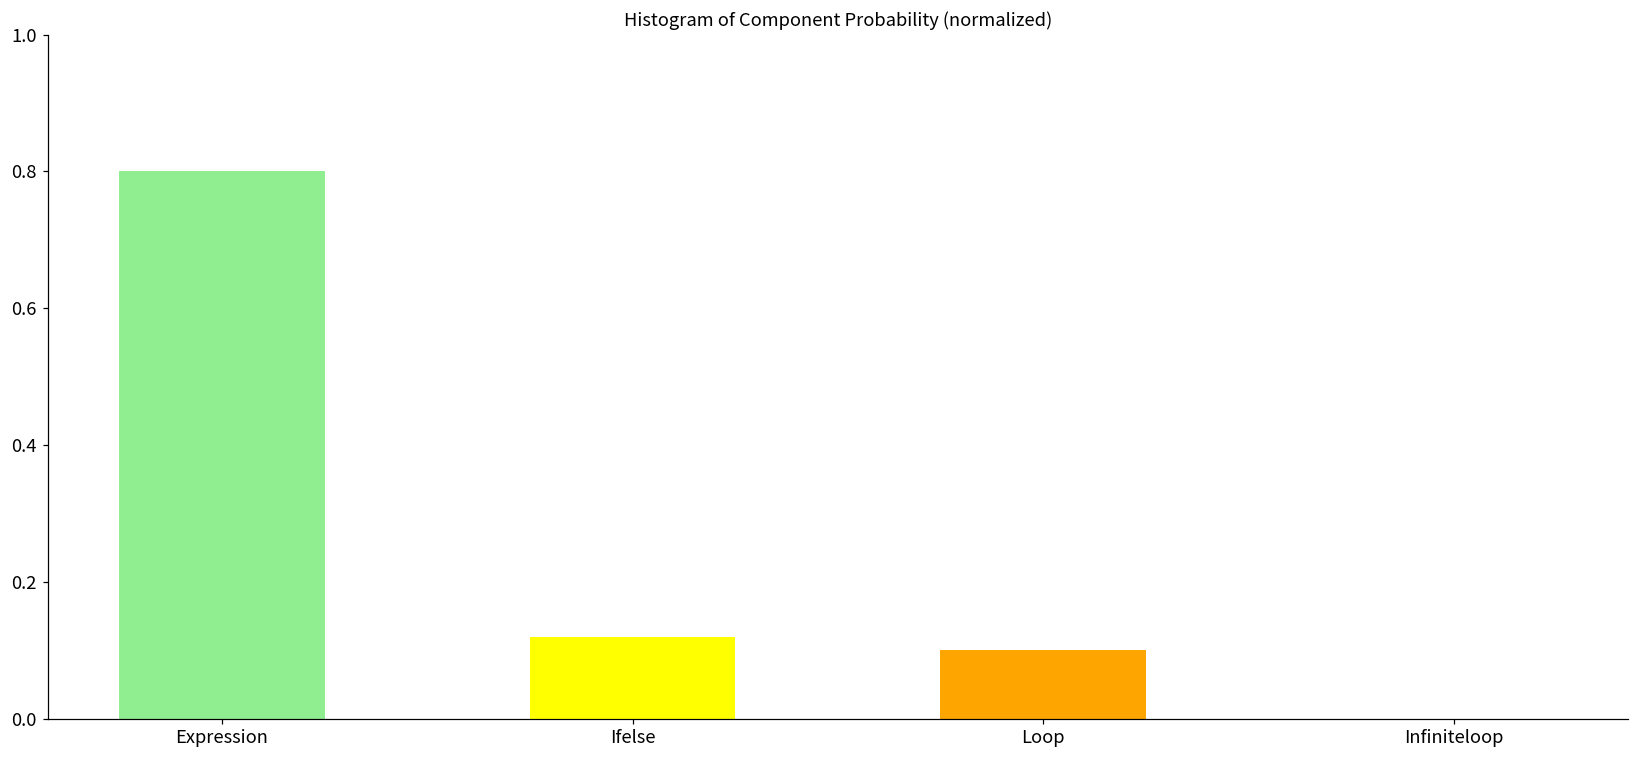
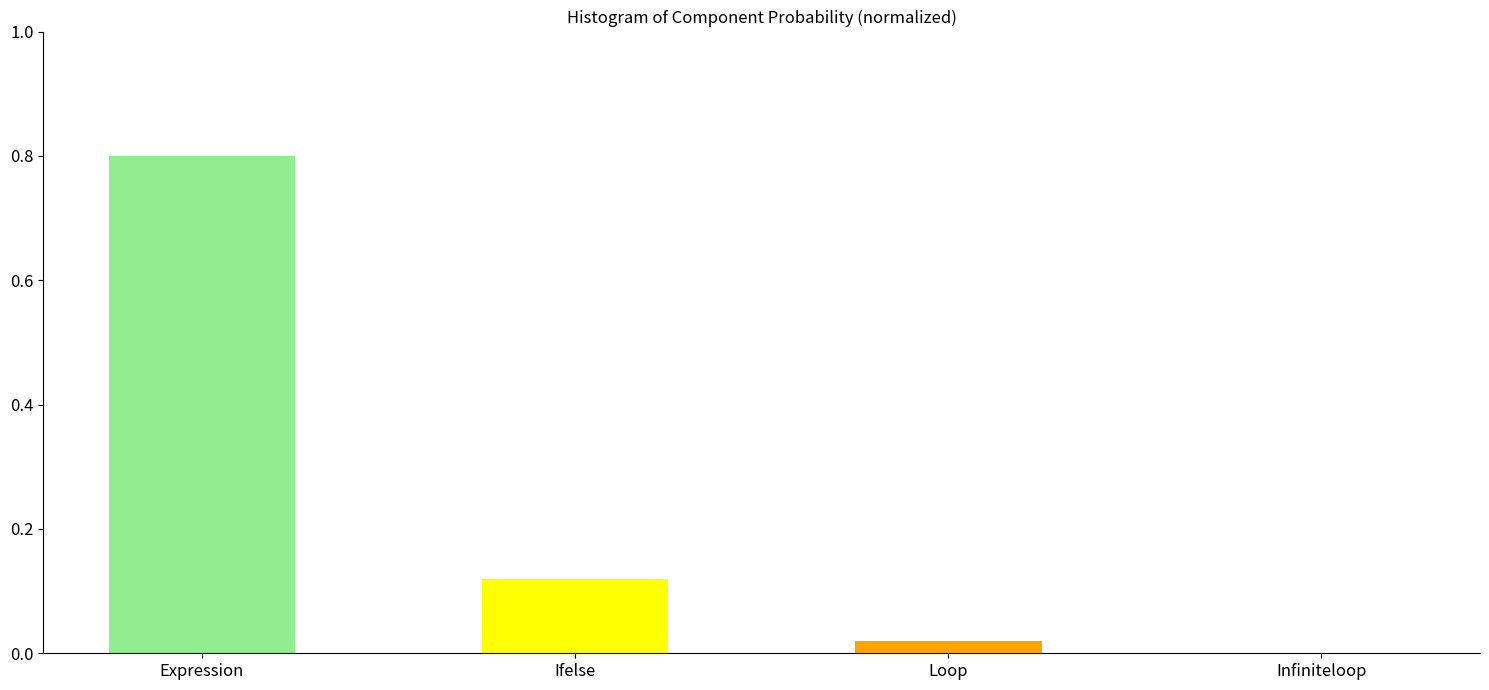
Loop: 0.10 -> 0.02
